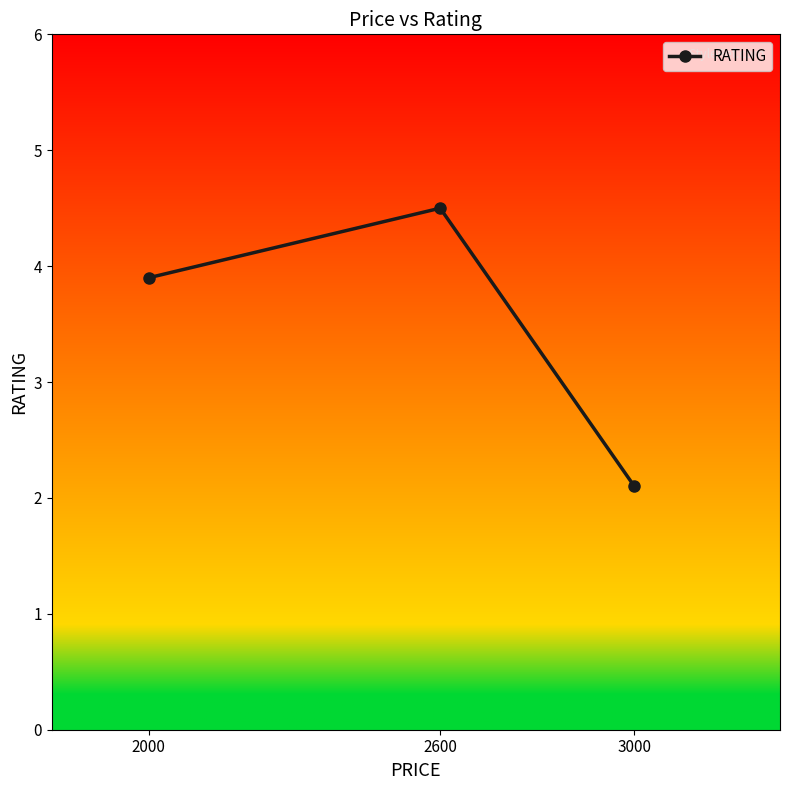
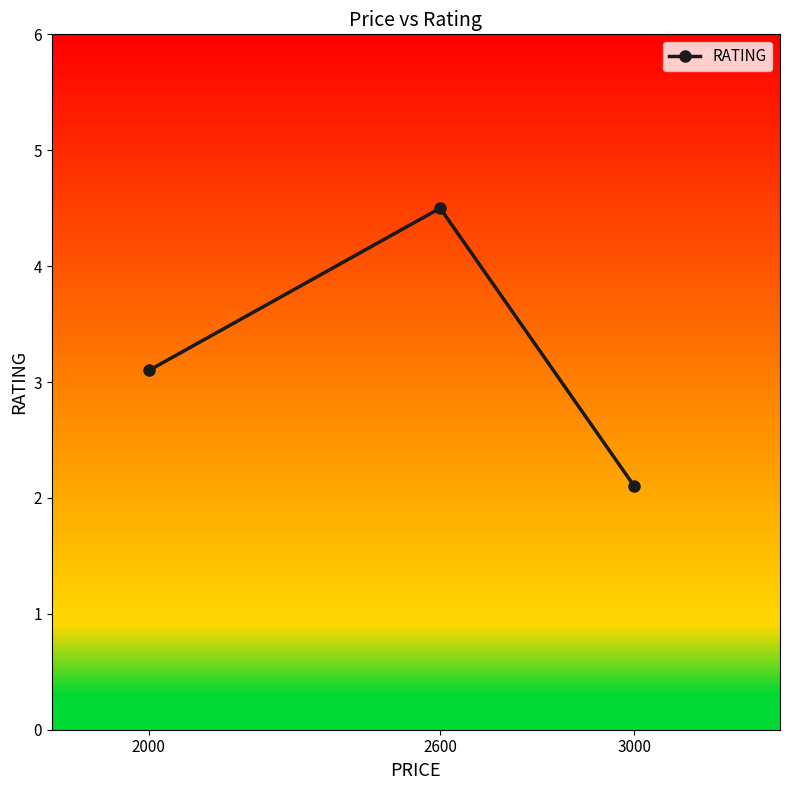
2000: 3.9 -> 3.1
